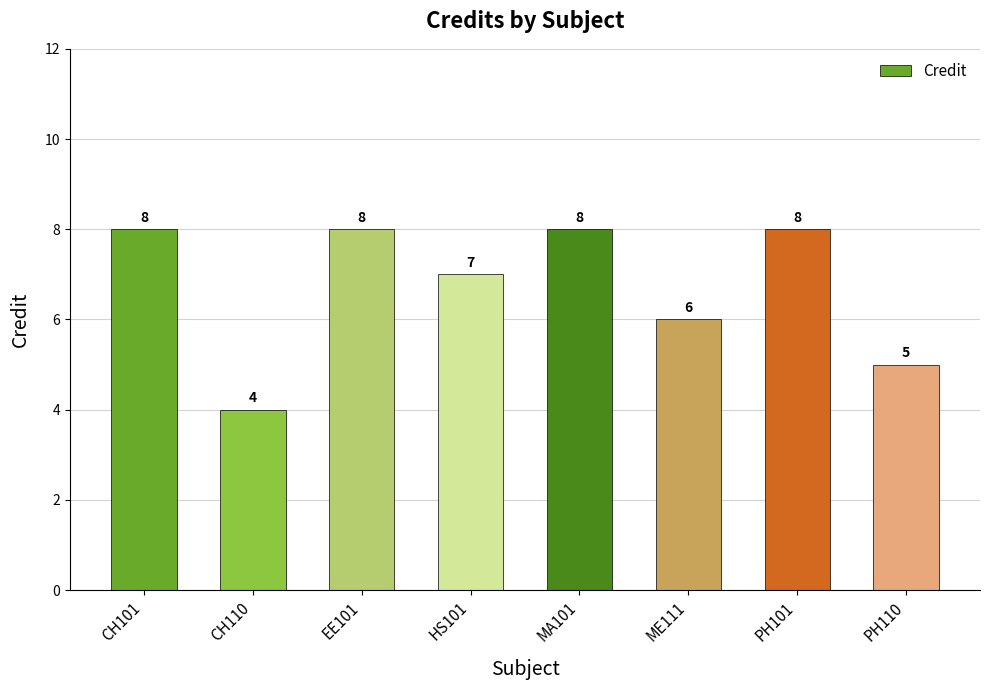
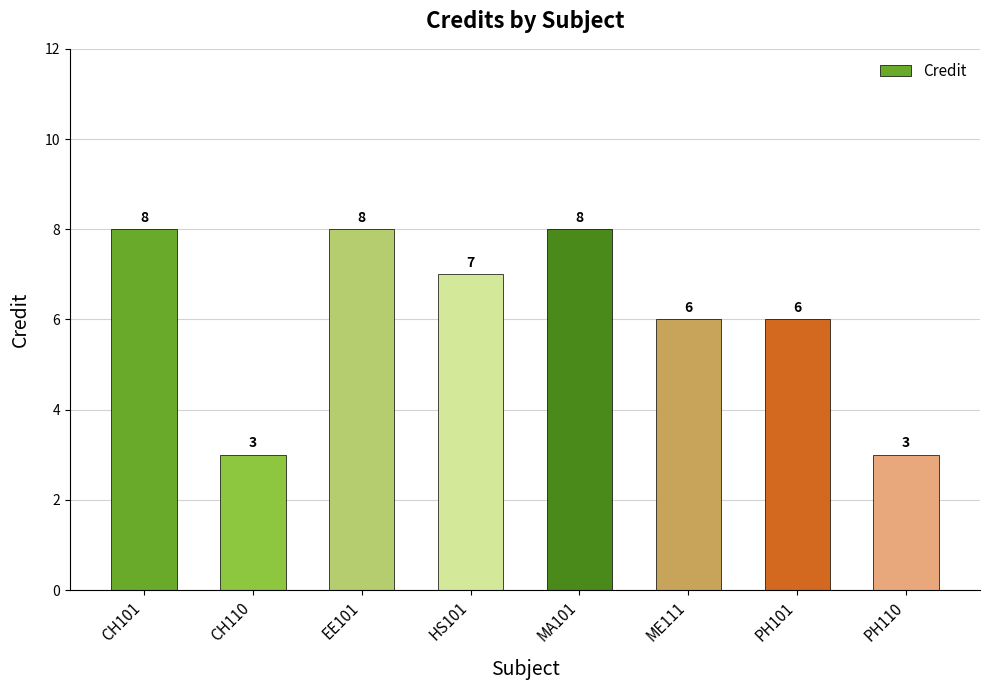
CH110: 4 -> 3
PH101: 8 -> 6
PH110: 5 -> 3
